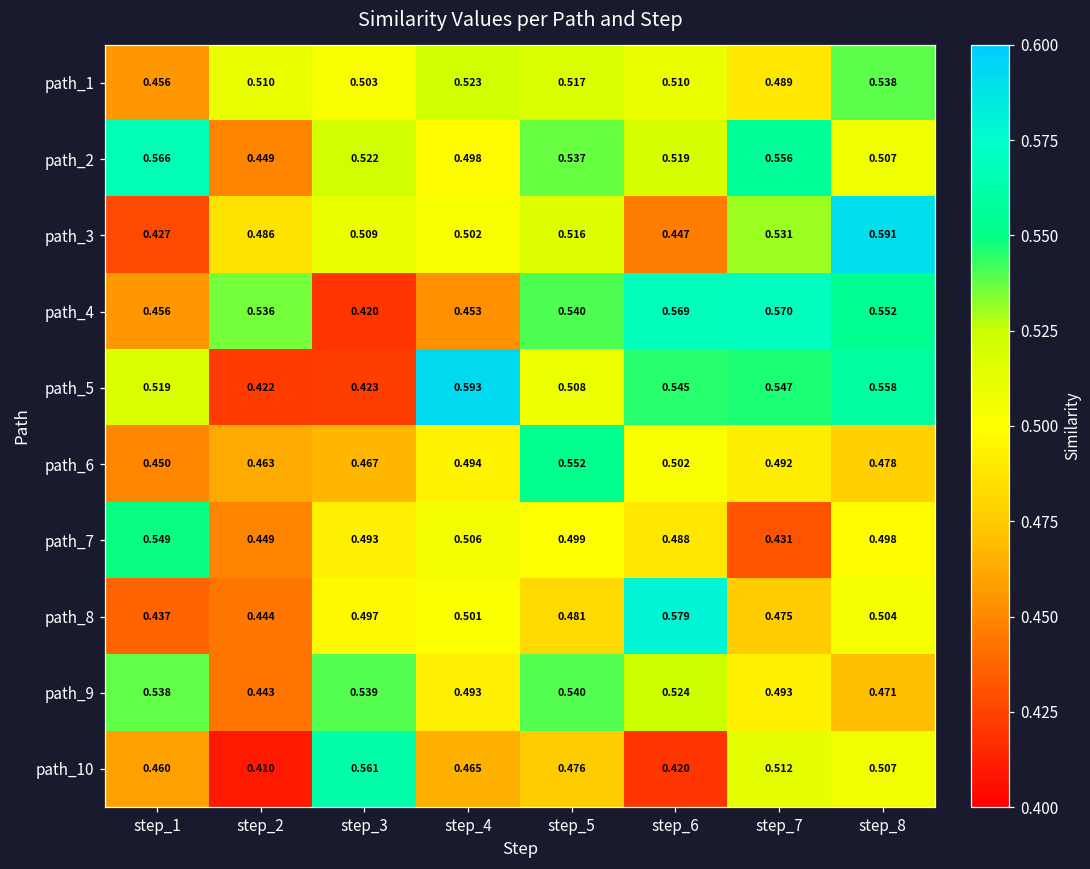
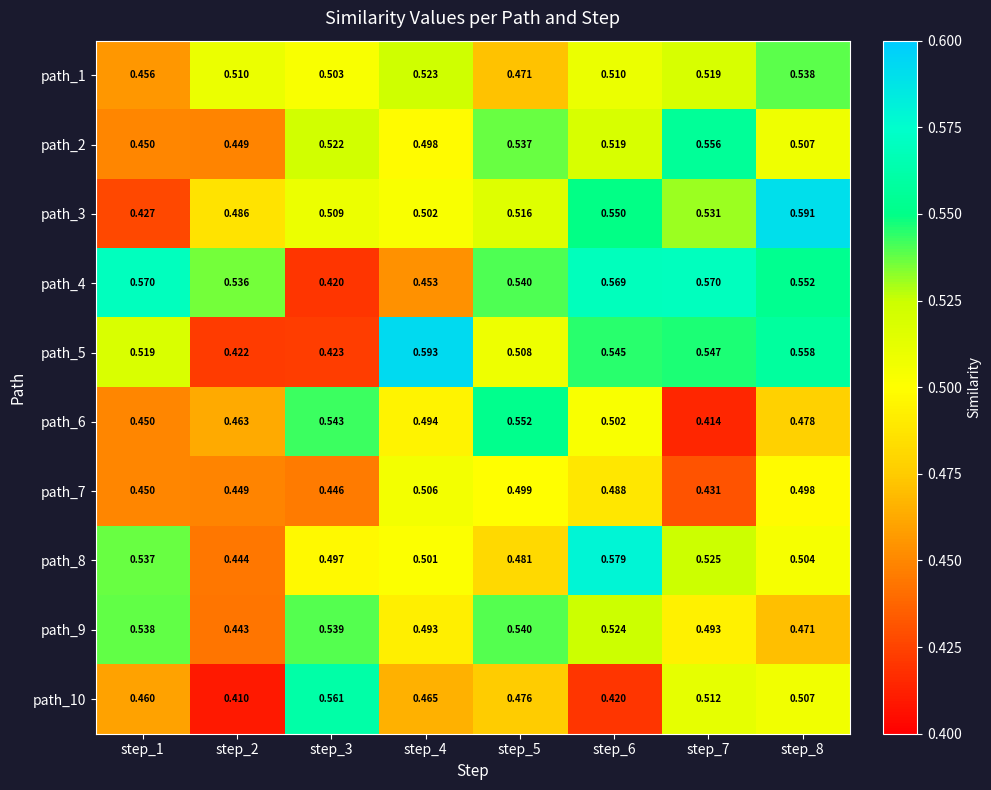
path_1, step_5: 0.517 -> 0.471
path_1, step_7: 0.489 -> 0.519
path_2, step_1: 0.566 -> 0.450
path_3, step_6: 0.447 -> 0.550
path_4, step_1: 0.456 -> 0.570
path_6, step_3: 0.467 -> 0.543
path_6, step_7: 0.492 -> 0.414
path_7, step_1: 0.549 -> 0.450
path_7, step_3: 0.493 -> 0.446
path_8, step_1: 0.437 -> 0.537
path_8, step_7: 0.475 -> 0.525
